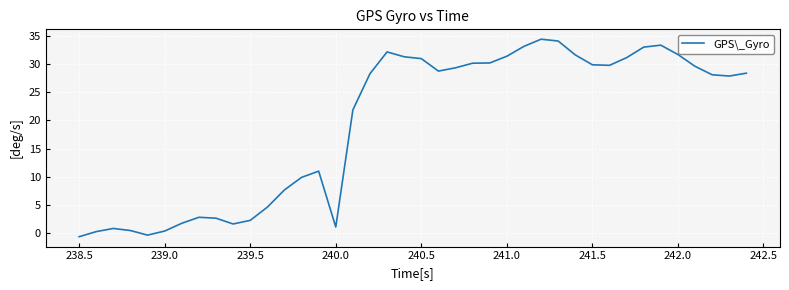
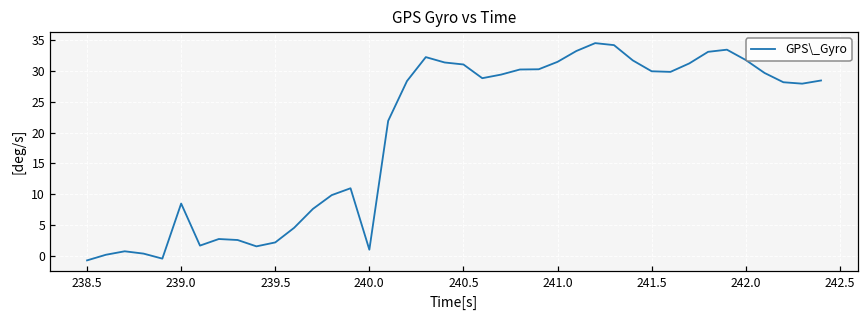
239.0: 0 -> 9
